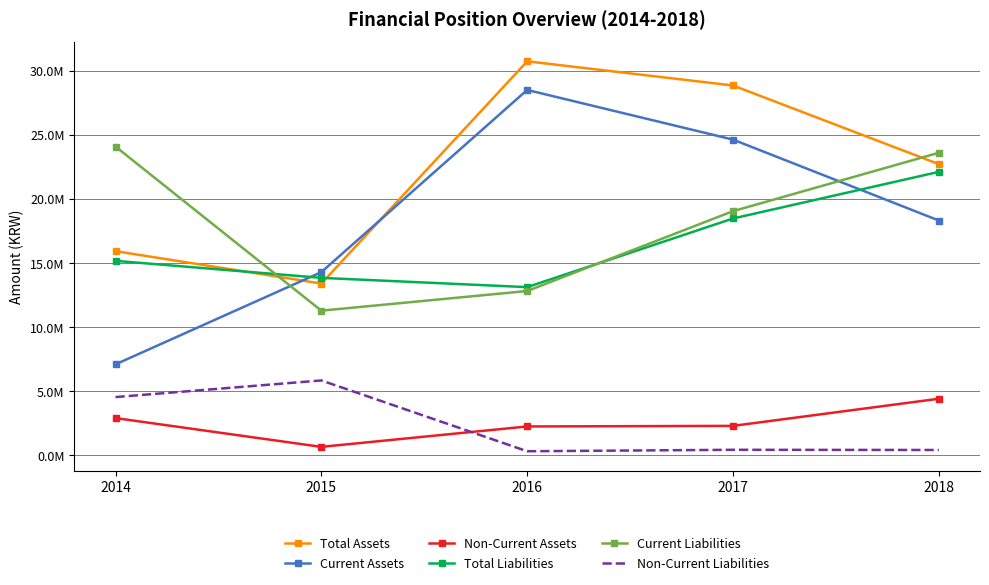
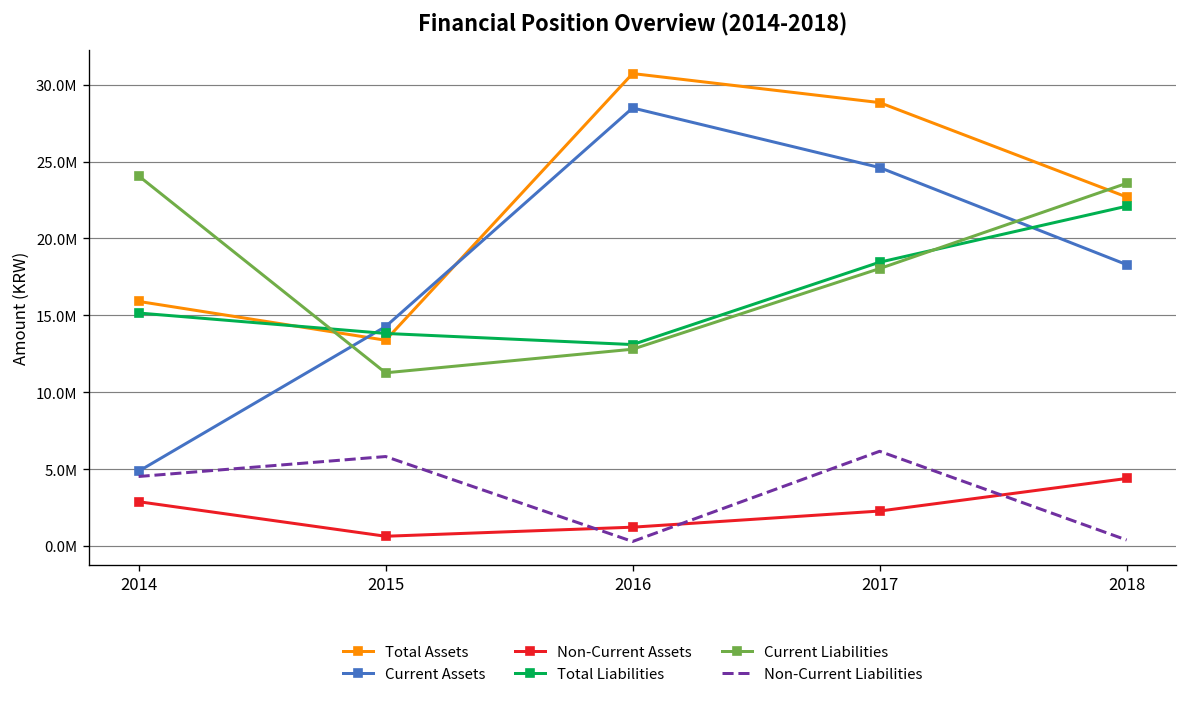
Current Assets, 2014: 7100000 -> 4900000
Non-Current Assets, 2016: 2200000 -> 1200000
Current Liabilities, 2017: 19000000 -> 18000000
Non-Current Liabilities, 2017: 400000 -> 6200000
